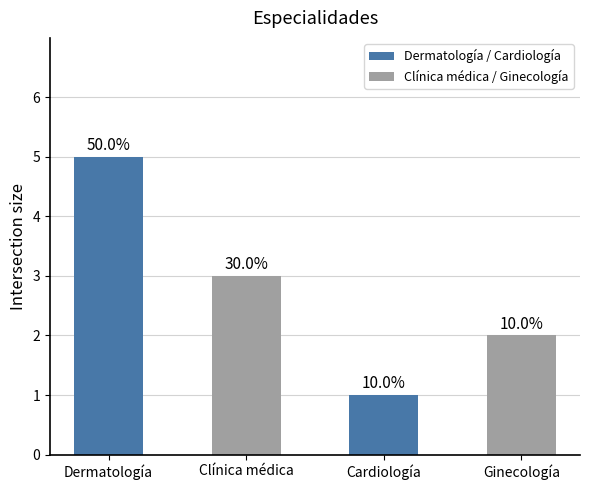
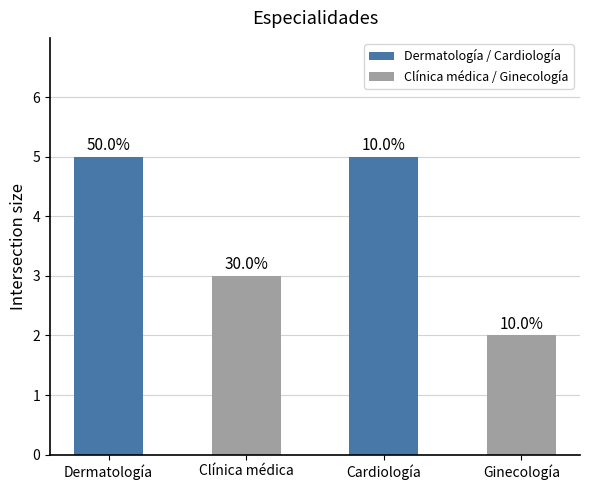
Cardiología: 1 -> 5
